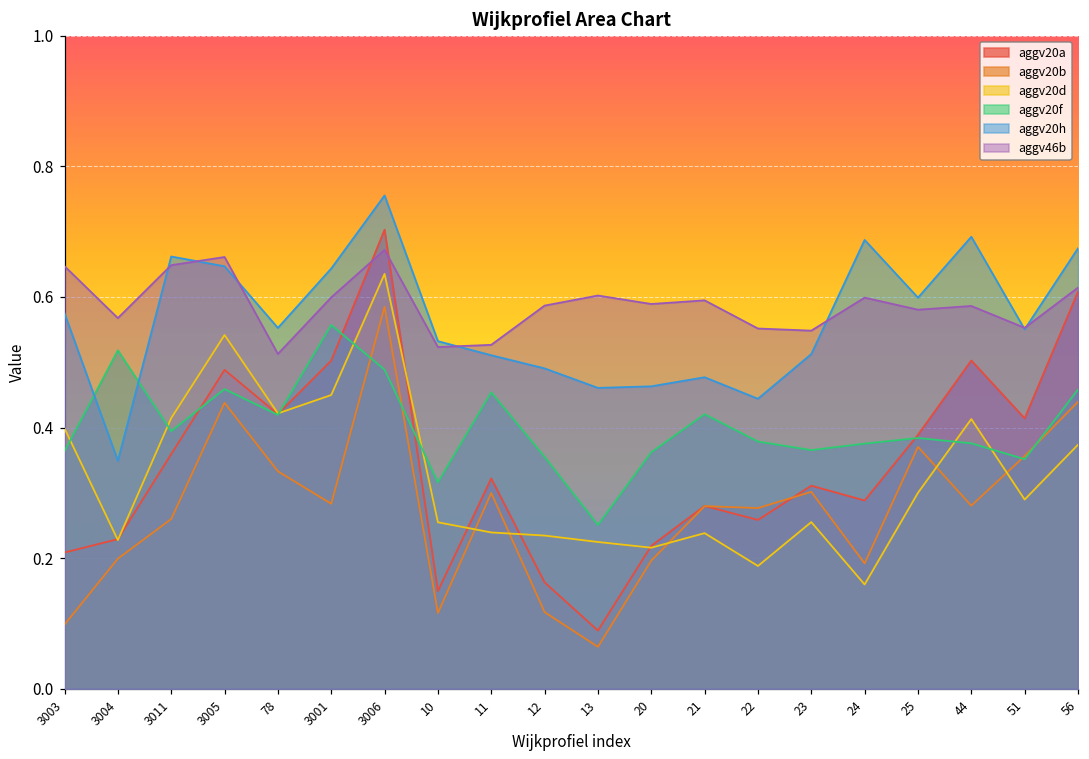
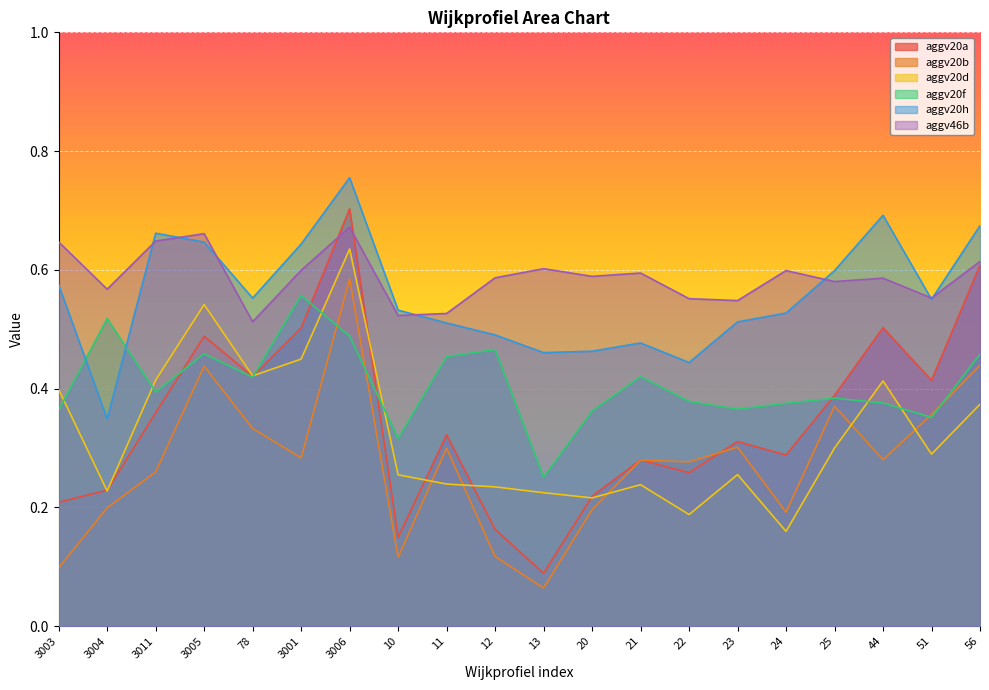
aggv20f, 12: 0.36 -> 0.47
aggv20h, 24: 0.69 -> 0.53
